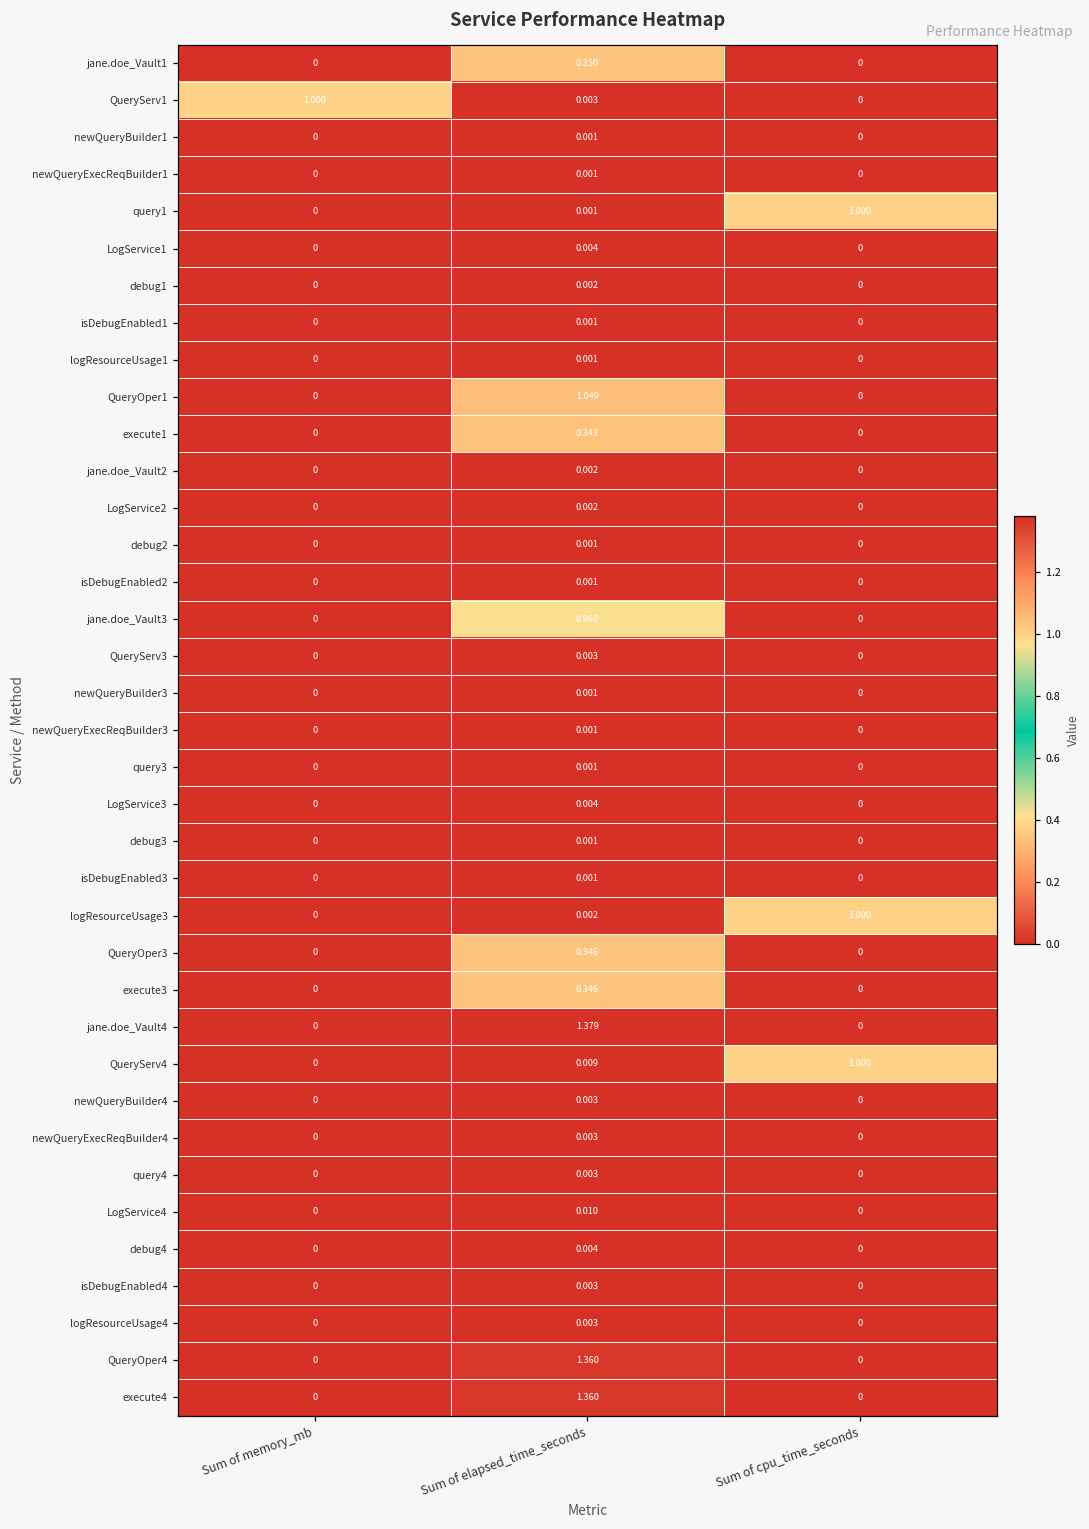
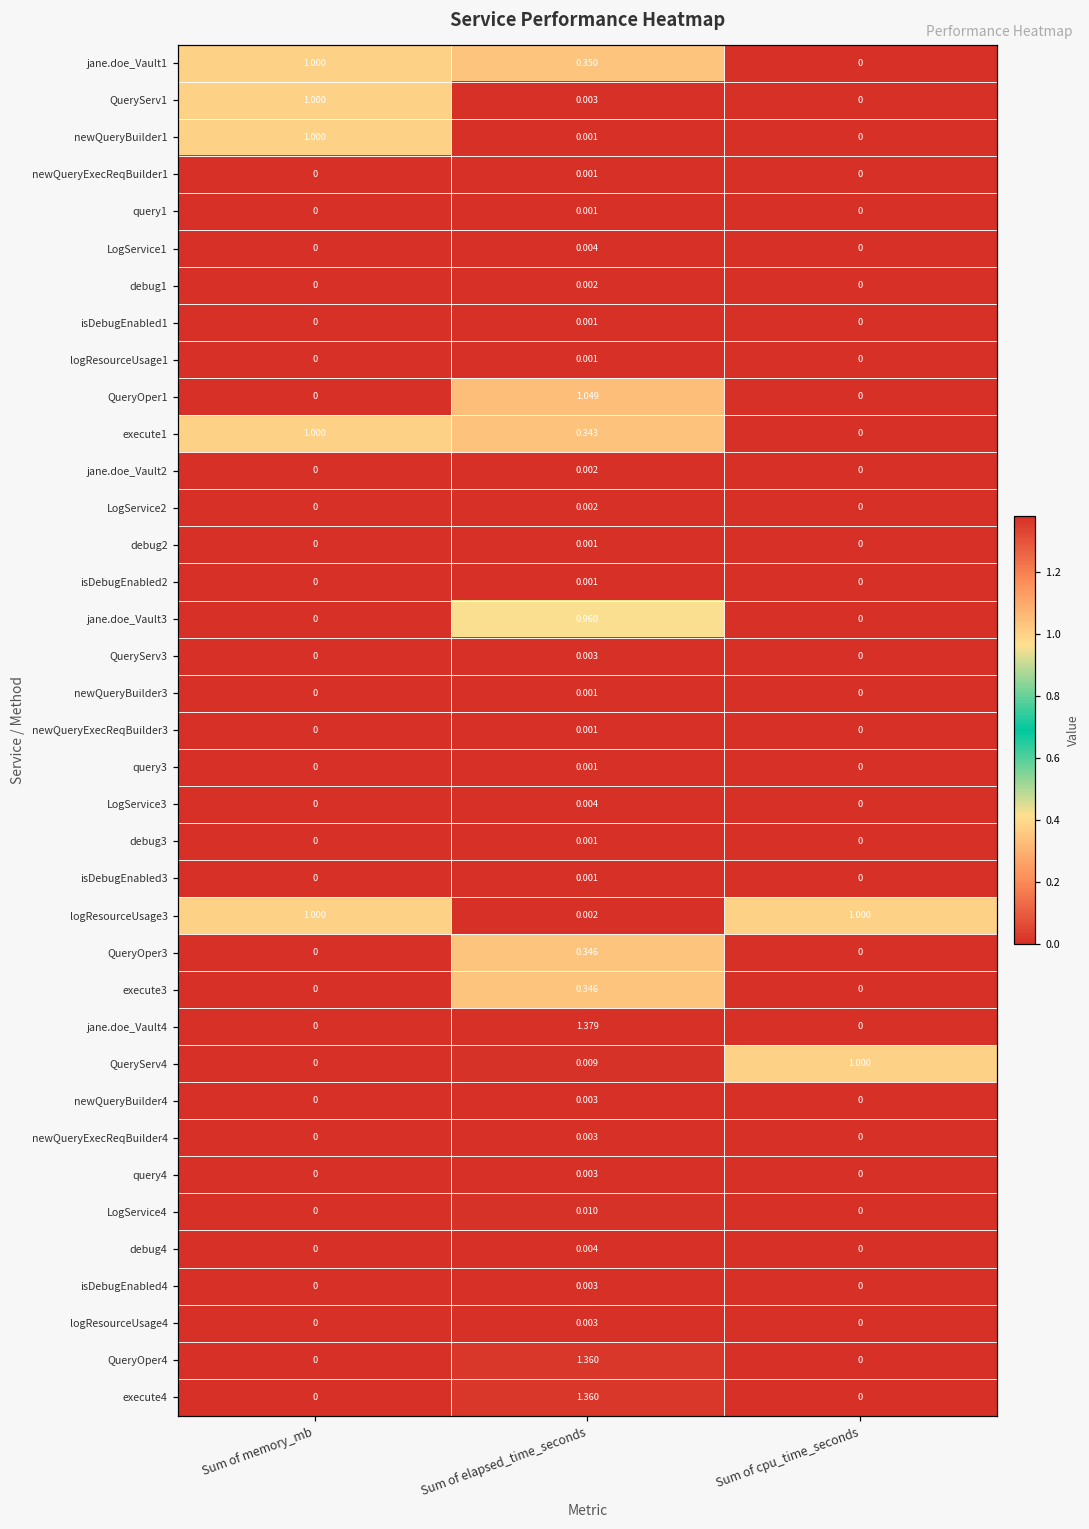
jane.doe_Vault1, Sum of memory_mb: 0 -> 1.000
newQueryBuilder1, Sum of memory_mb: 0 -> 1.000
query1, Sum of cpu_time_seconds: 1.000 -> 0
execute1, Sum of memory_mb: 0 -> 1.000
logResourceUsage3, Sum of memory_mb: 0 -> 1.000
